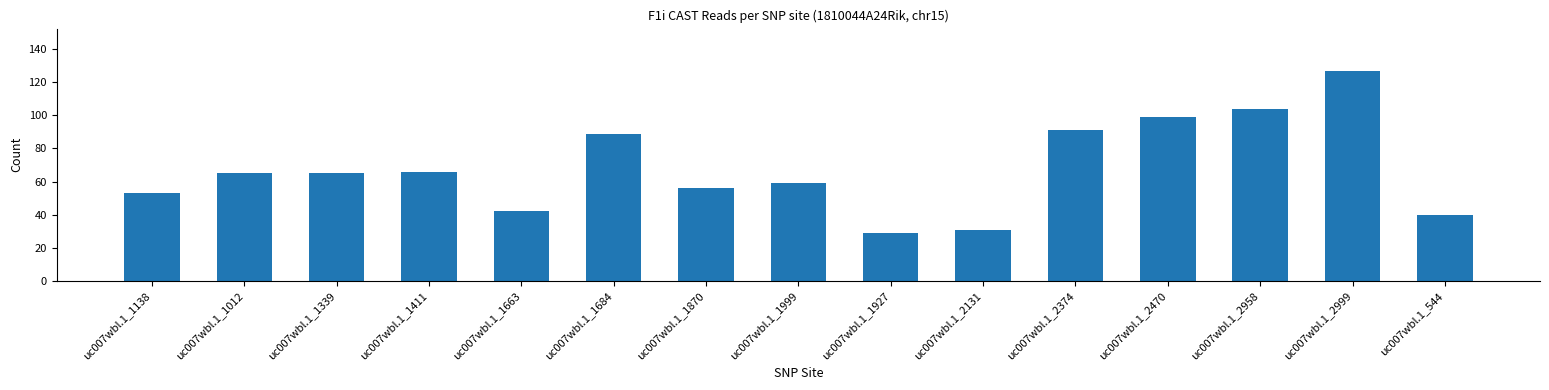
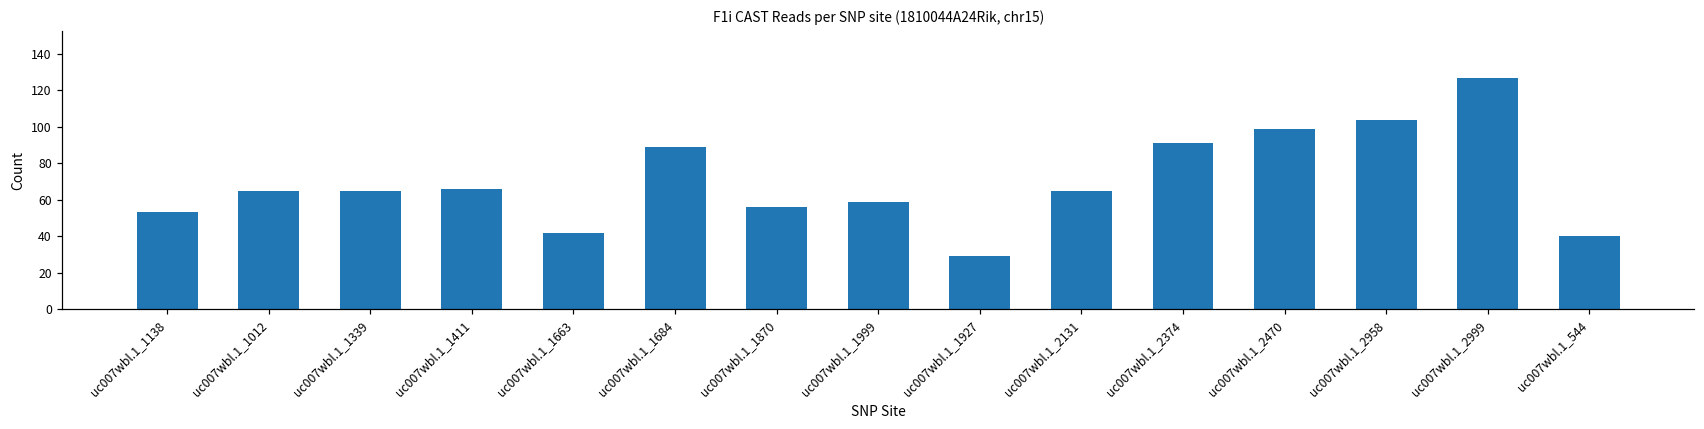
uc007wbl.1_2131: 31 -> 65
